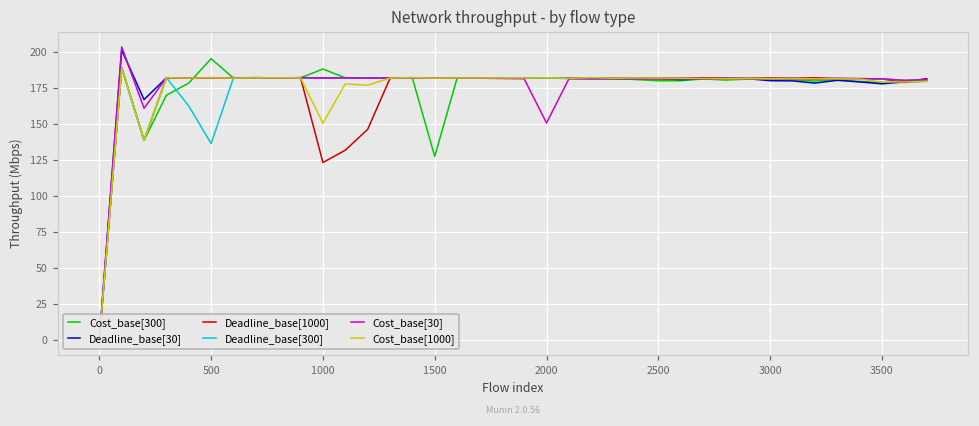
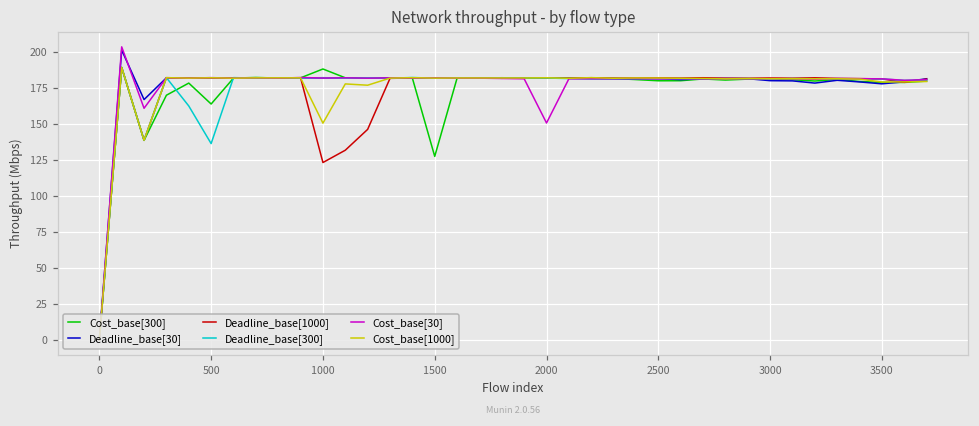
Cost_base[300], 500: 195 -> 164
